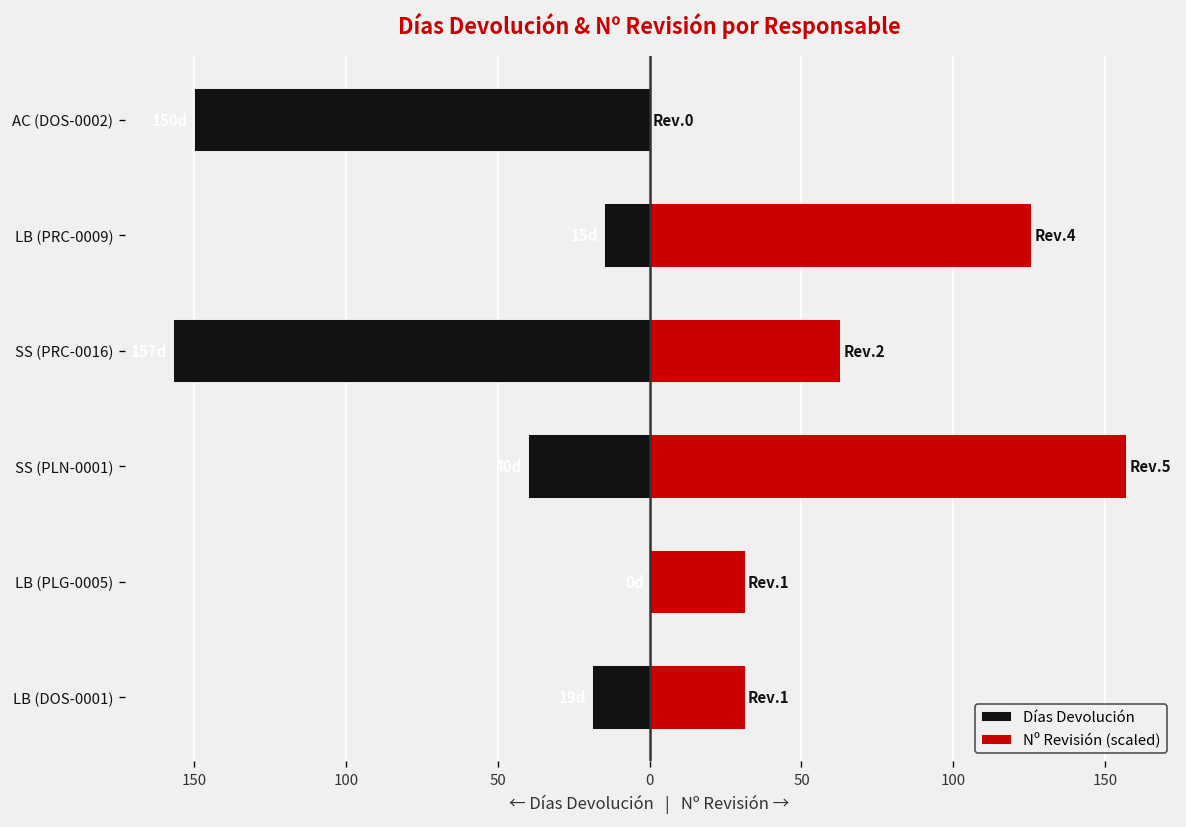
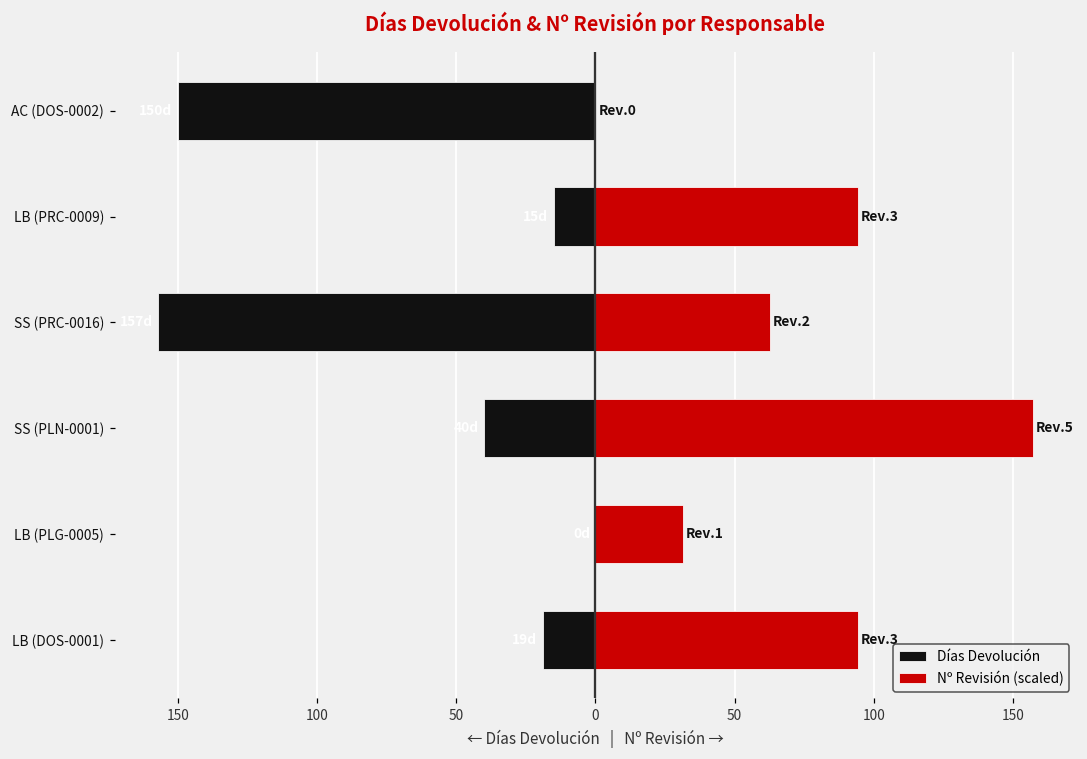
Nº Revisión (scaled), LB (PRC-0009): 4 -> 3
Nº Revisión (scaled), LB (DOS-0001): 1 -> 3
